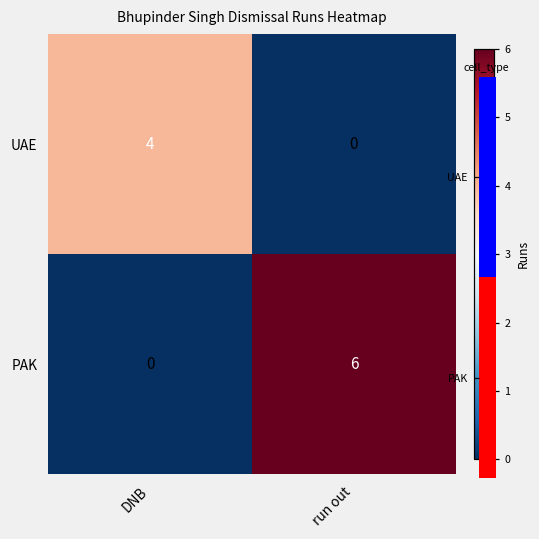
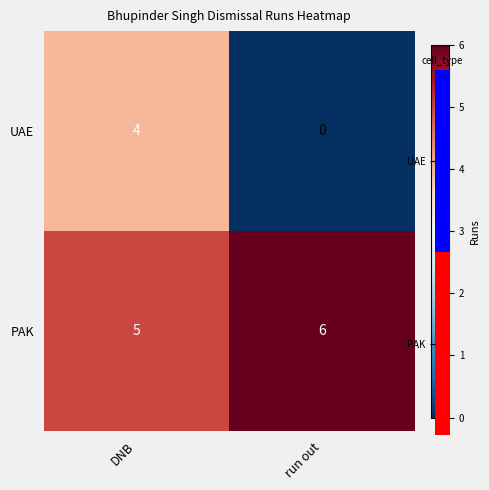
Bhupinder Singh Dismissal Runs Heatmap, PAK, DNB: 0 -> 5
